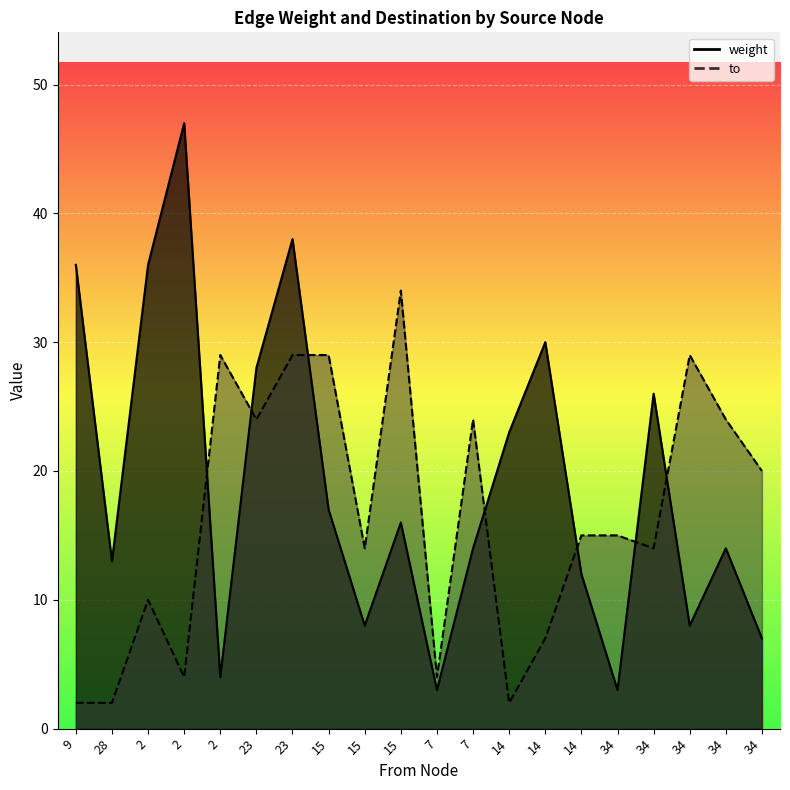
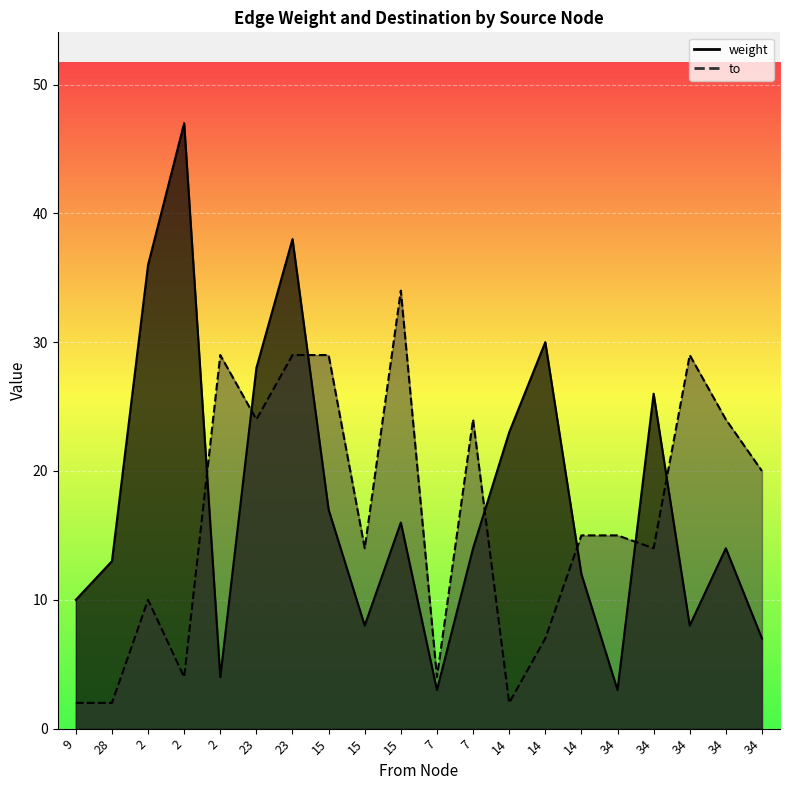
weight, 9: 36 -> 10
